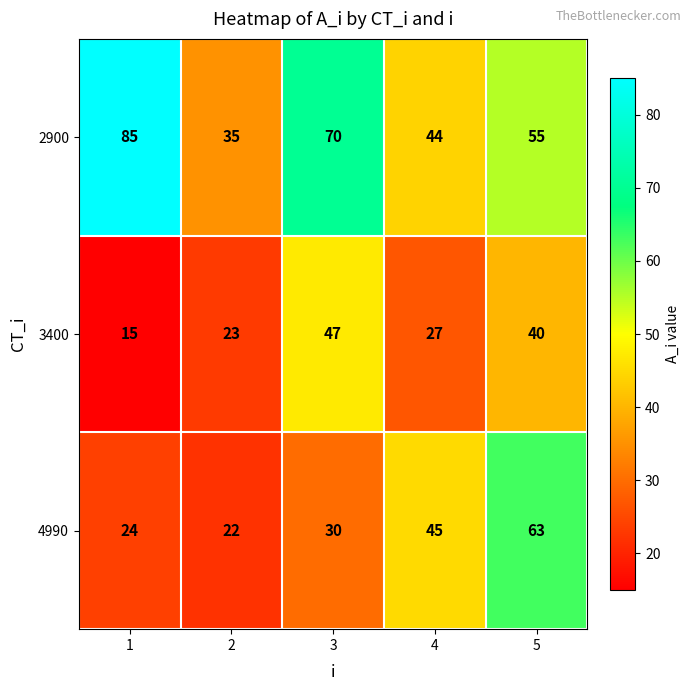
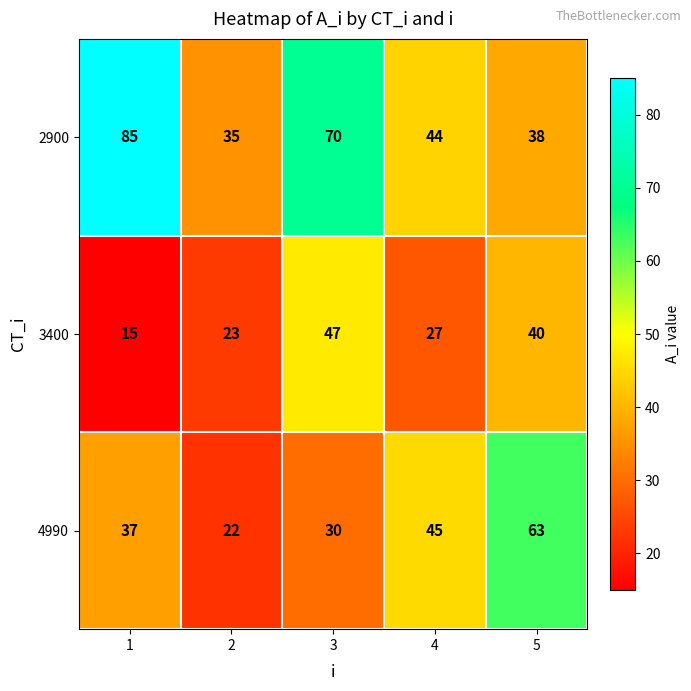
2900, 5: 55 -> 38
4990, 1: 24 -> 37
